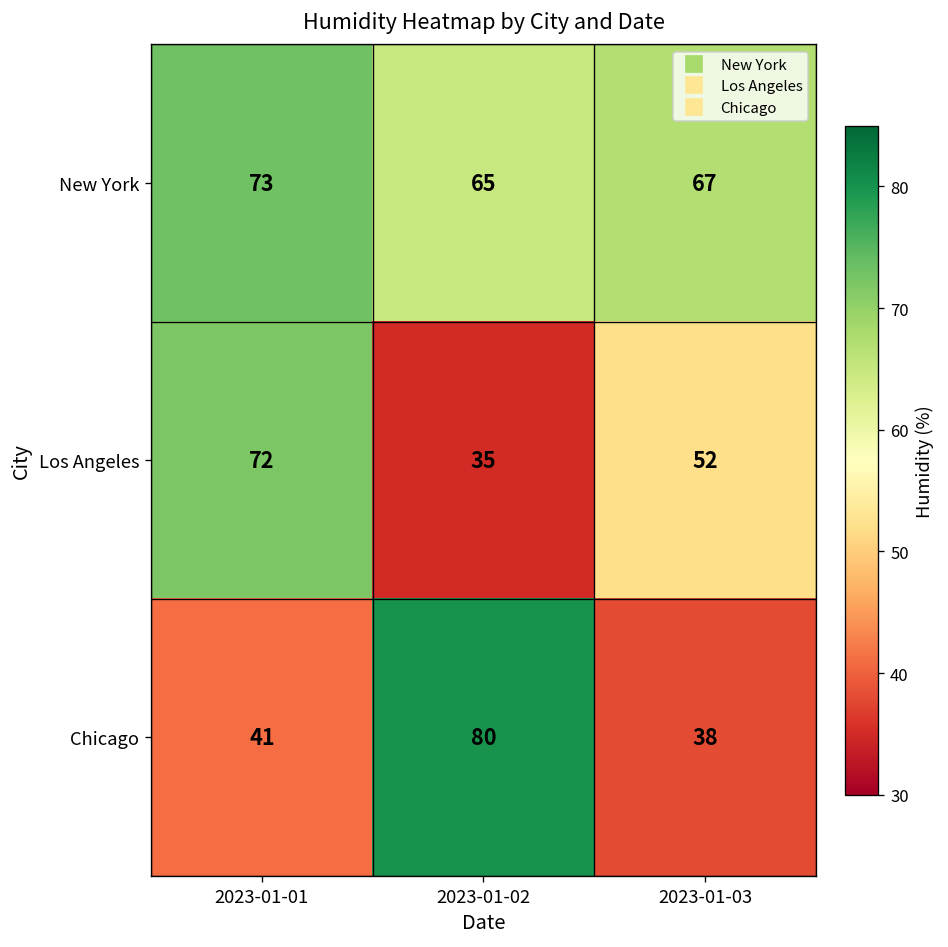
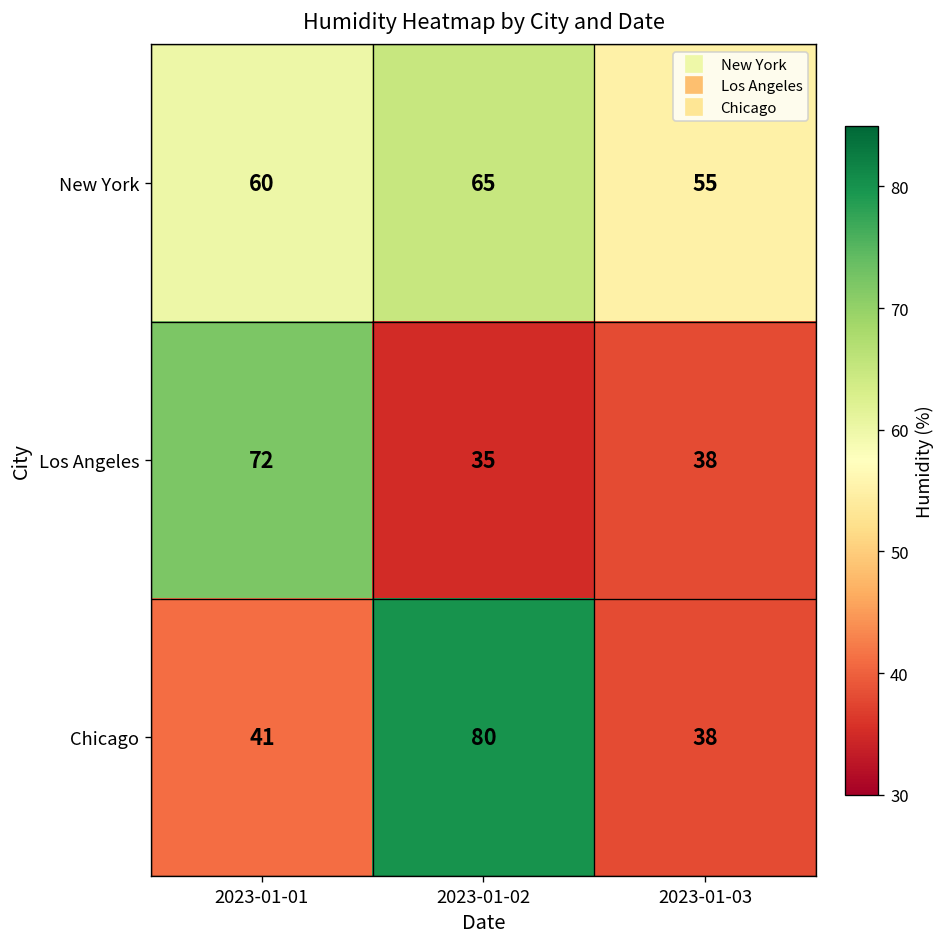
New York, 2023-01-01: 73 -> 60
New York, 2023-01-03: 67 -> 55
Los Angeles, 2023-01-03: 52 -> 38
